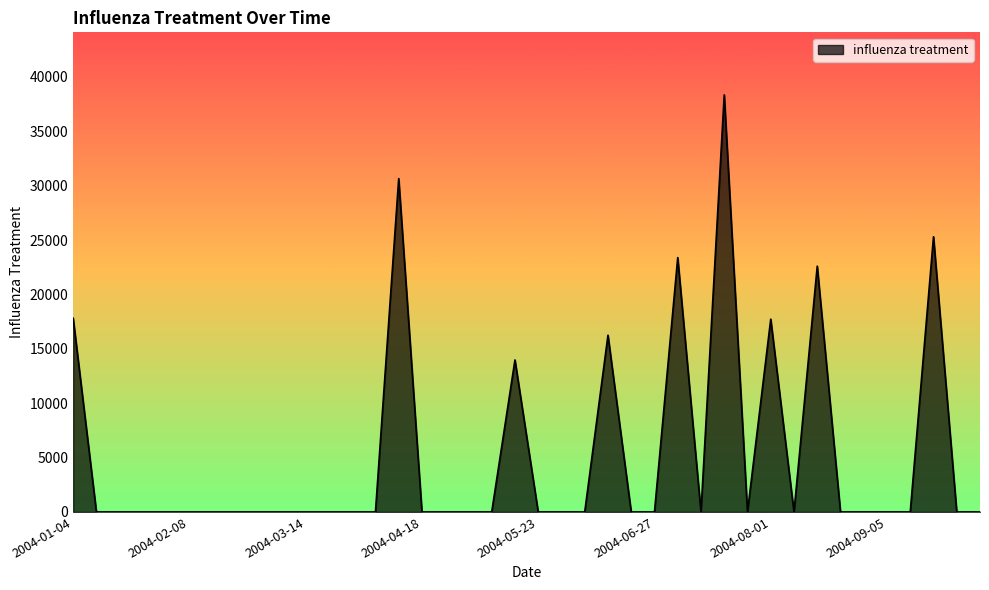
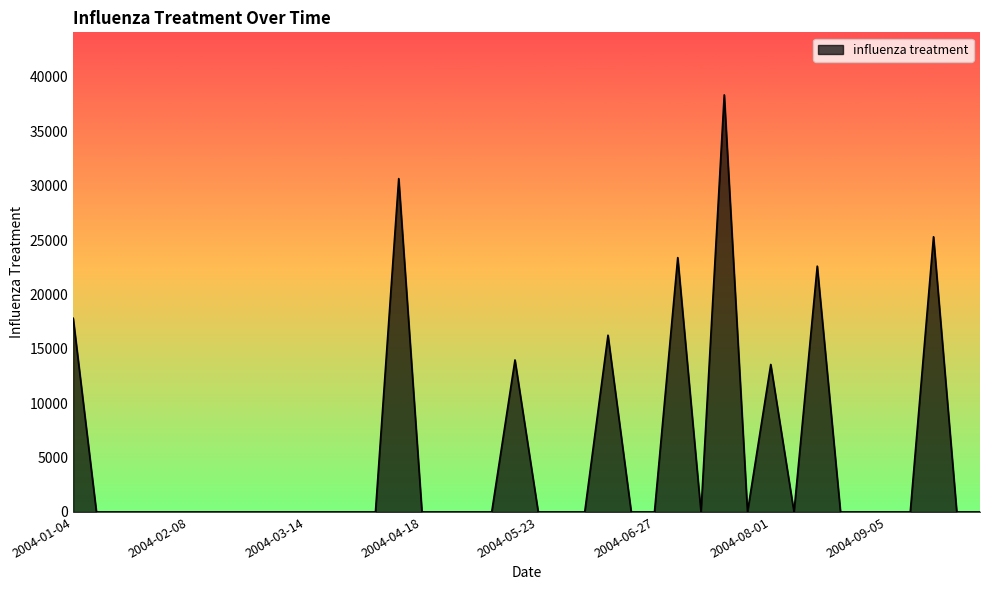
2004-08-01: 17700 -> 13600
